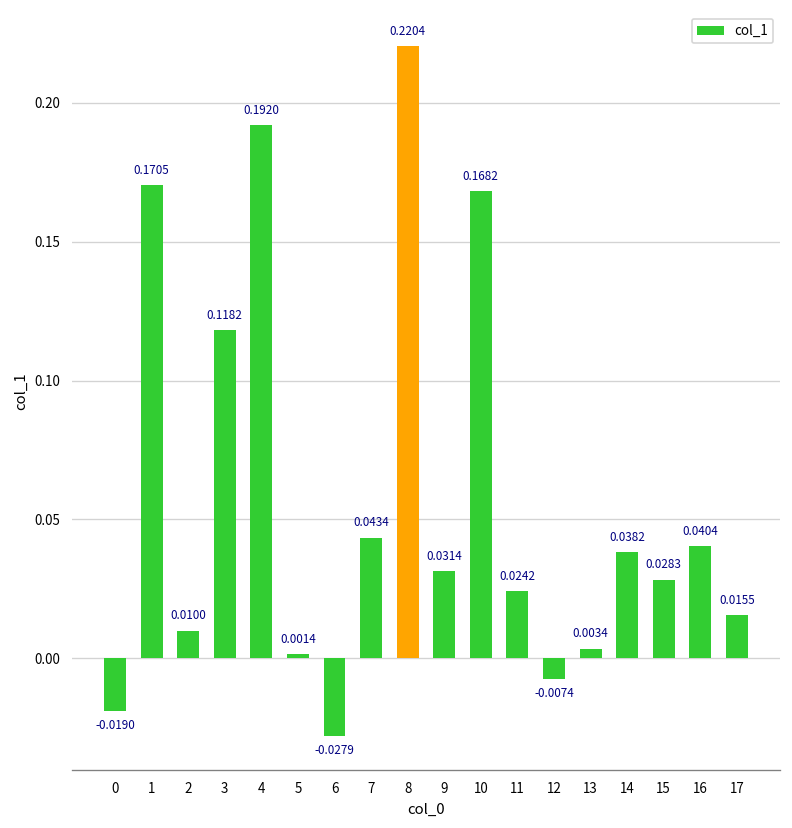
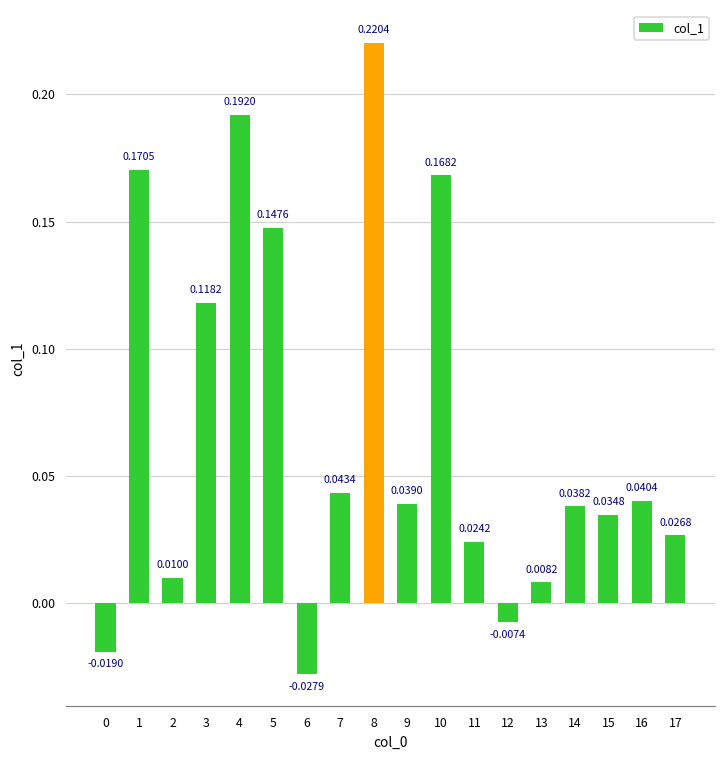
5: 0.0014 -> 0.1476
9: 0.0314 -> 0.0390
13: 0.0034 -> 0.0082
15: 0.0283 -> 0.0348
17: 0.0155 -> 0.0268
